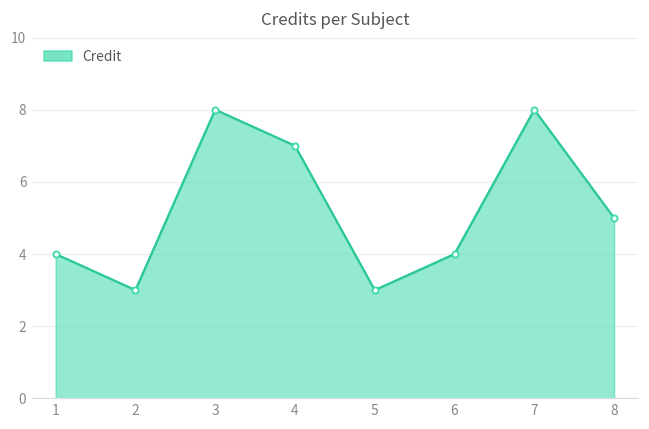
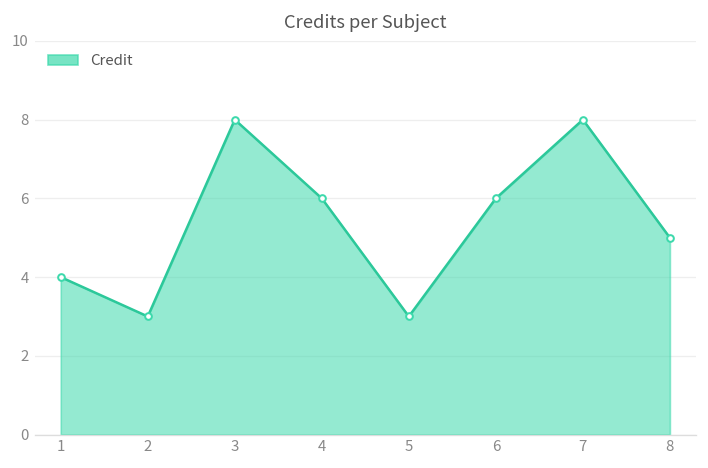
4: 7 -> 6
6: 4 -> 6
